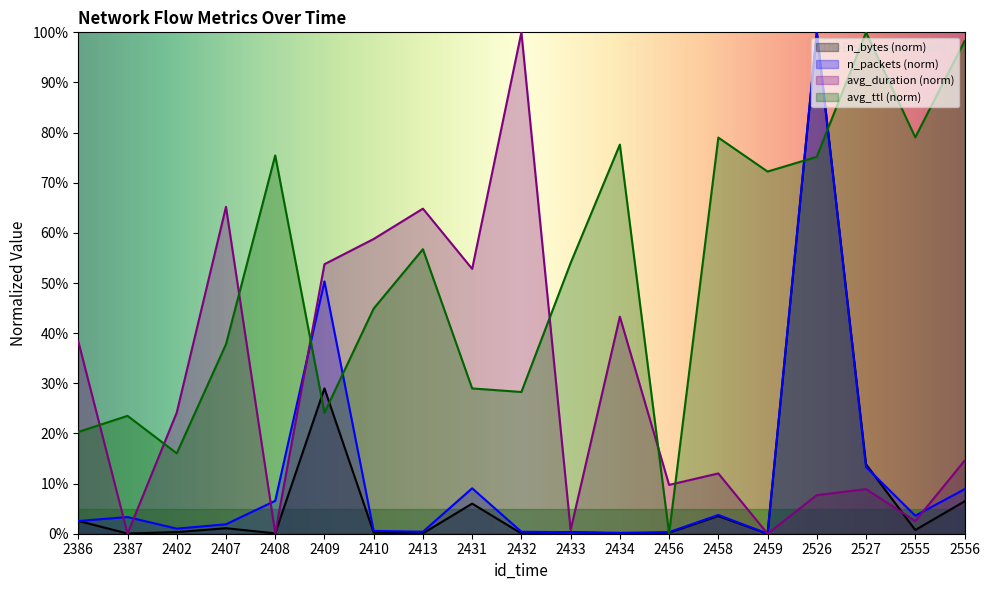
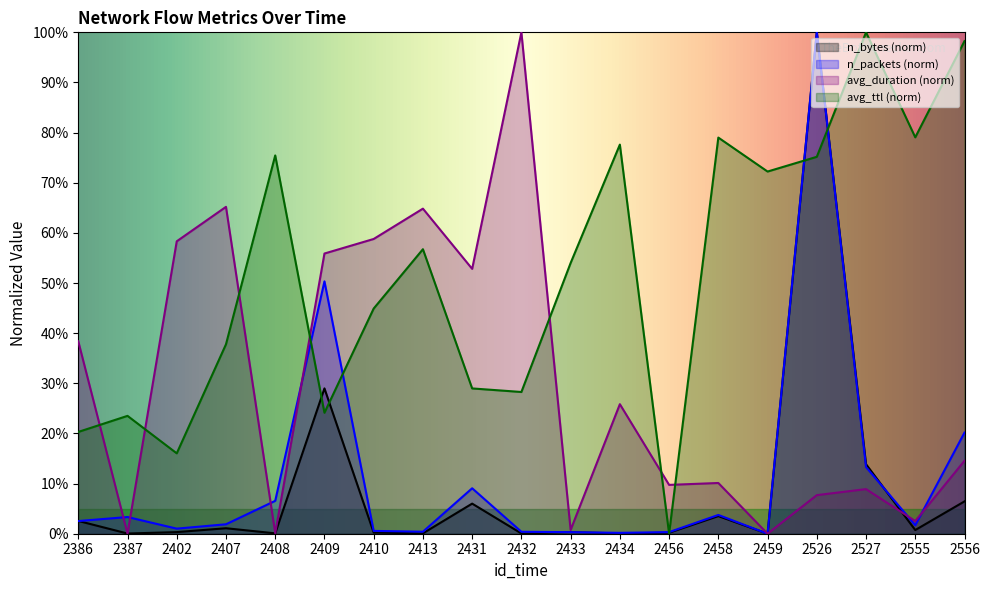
avg_duration (norm), 2402: 24% -> 58%
avg_duration (norm), 2409: 54% -> 56%
avg_duration (norm), 2434: 43% -> 26%
avg_duration (norm), 2458: 12% -> 10%
n_packets (norm), 2555: 4% -> 2%
n_packets (norm), 2556: 9% -> 20%
